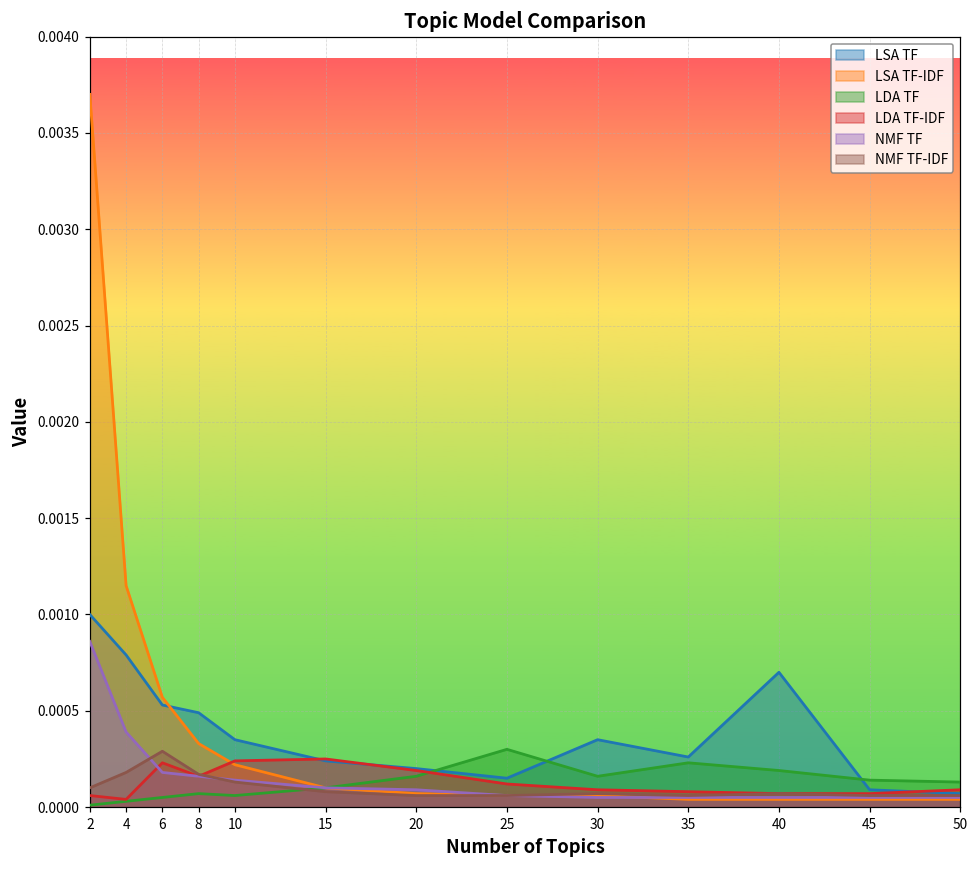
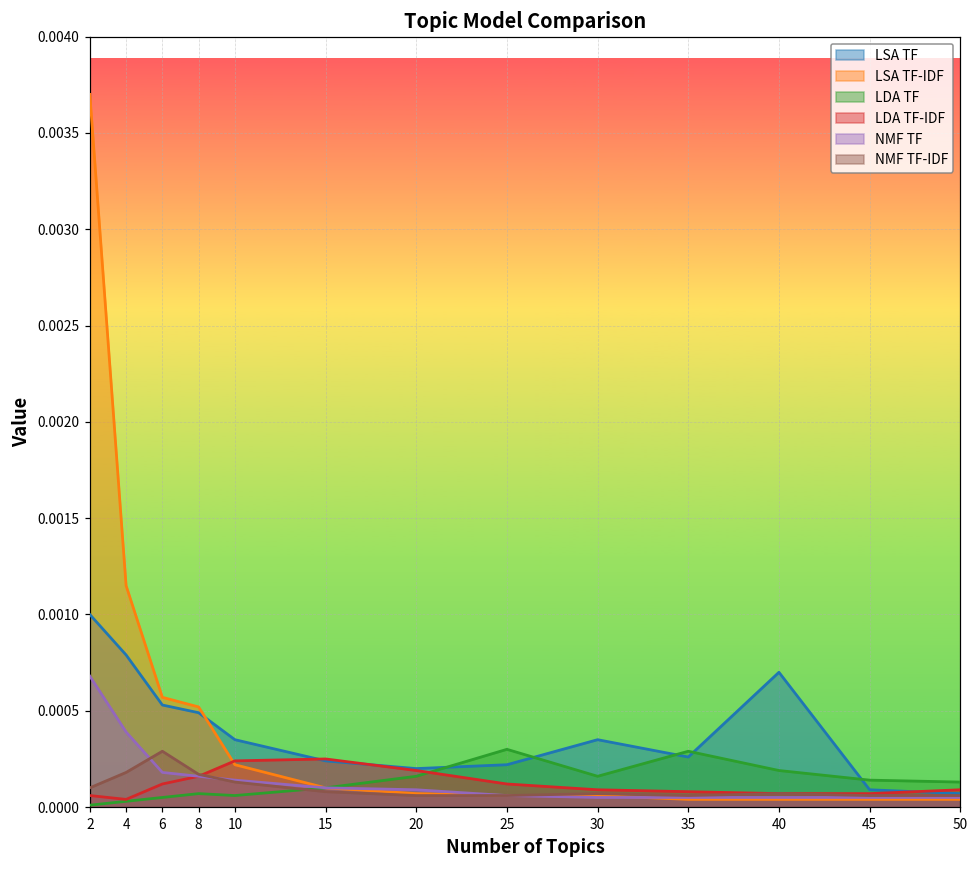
NMF TF, 2: 0.00086 -> 0.00068
LDA TF-IDF, 6: 0.00023 -> 0.00012
LSA TF-IDF, 8: 0.00033 -> 0.00052
LSA TF, 25: 0.00015 -> 0.00022
LDA TF, 35: 0.00023 -> 0.00029
